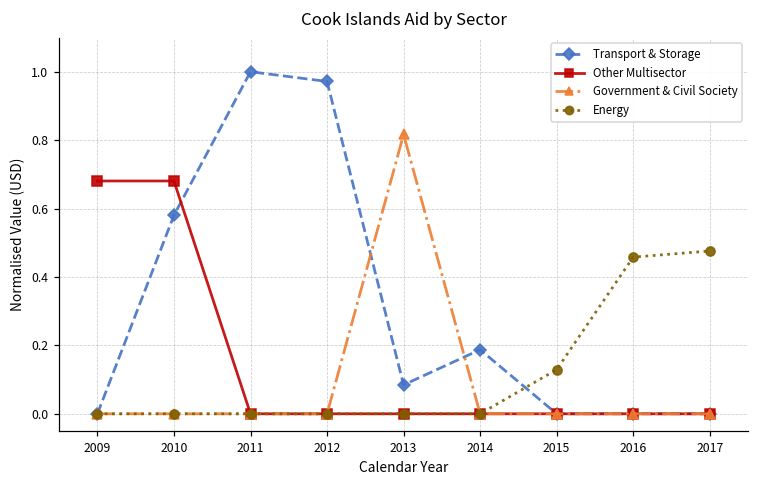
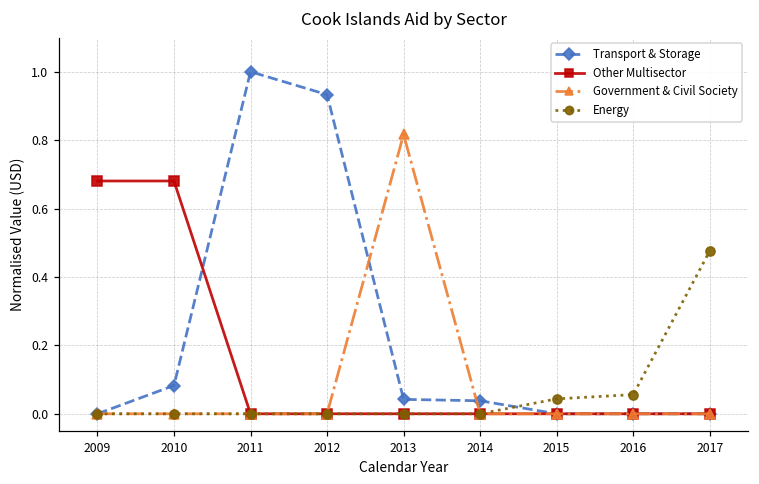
Transport & Storage, 2010: 0.58 -> 0.08
Transport & Storage, 2012: 0.97 -> 0.93
Transport & Storage, 2013: 0.08 -> 0.04
Transport & Storage, 2014: 0.19 -> 0.04
Energy, 2015: 0.13 -> 0.04
Energy, 2016: 0.46 -> 0.06
